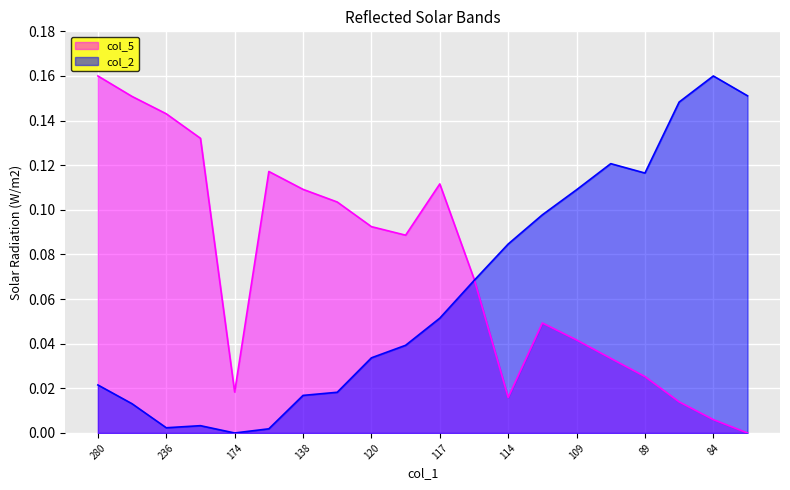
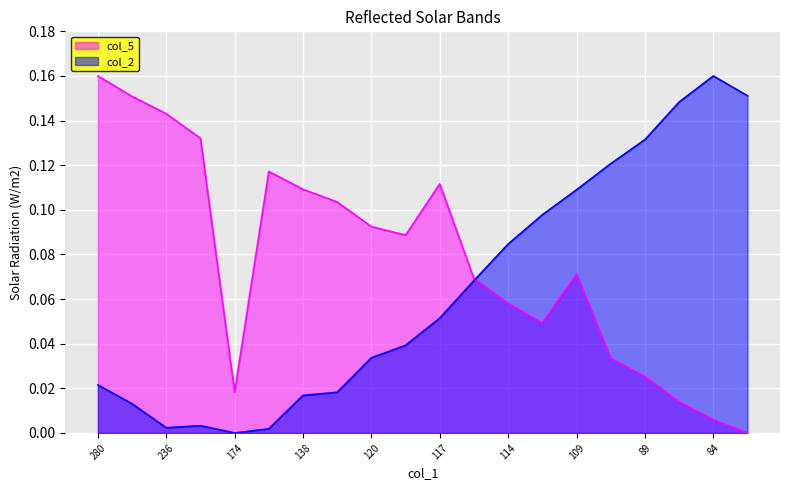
col_5, 114: 0.016 -> 0.058
col_5, 109: 0.042 -> 0.071
col_2, 89: 0.116 -> 0.131
